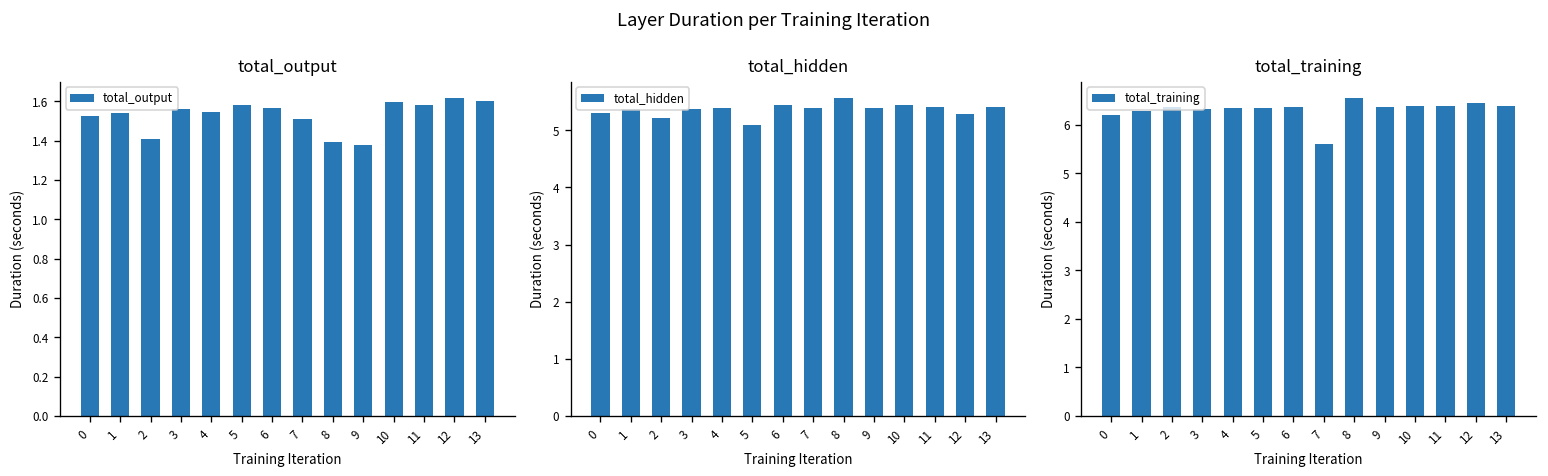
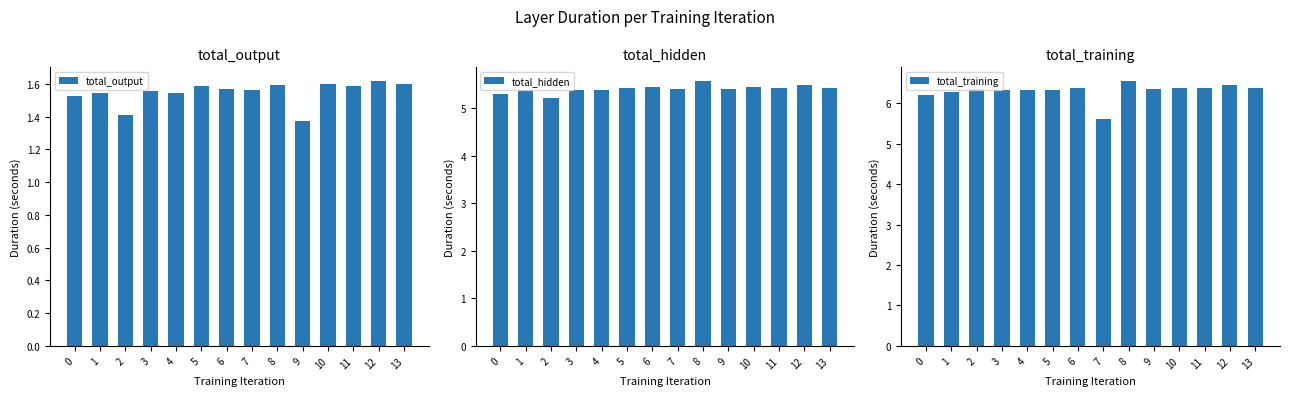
total_output, 7: 1.51 -> 1.56
total_output, 8: 1.40 -> 1.59
total_hidden, 5: 5.1 -> 5.4
total_hidden, 12: 5.3 -> 5.5
